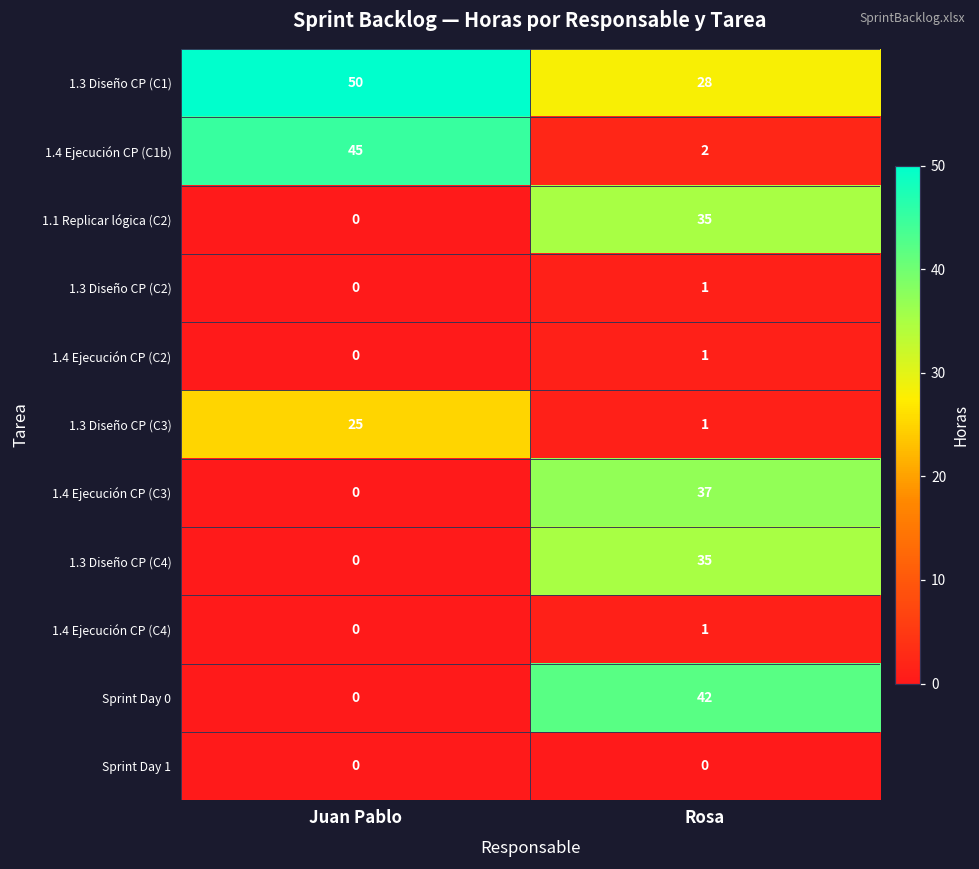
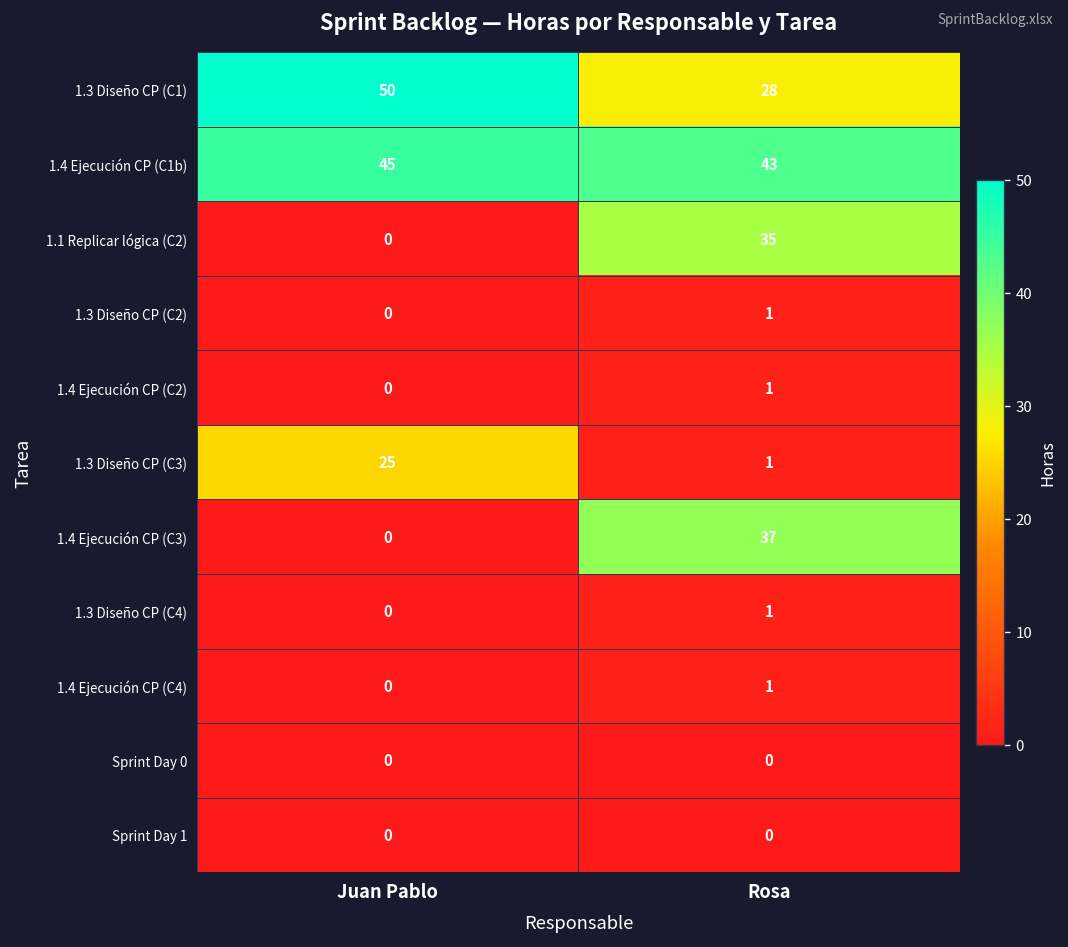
1.4 Ejecución CP (C1b), Rosa: 2 -> 43
1.3 Diseño CP (C4), Rosa: 35 -> 1
Sprint Day 0, Rosa: 42 -> 0
